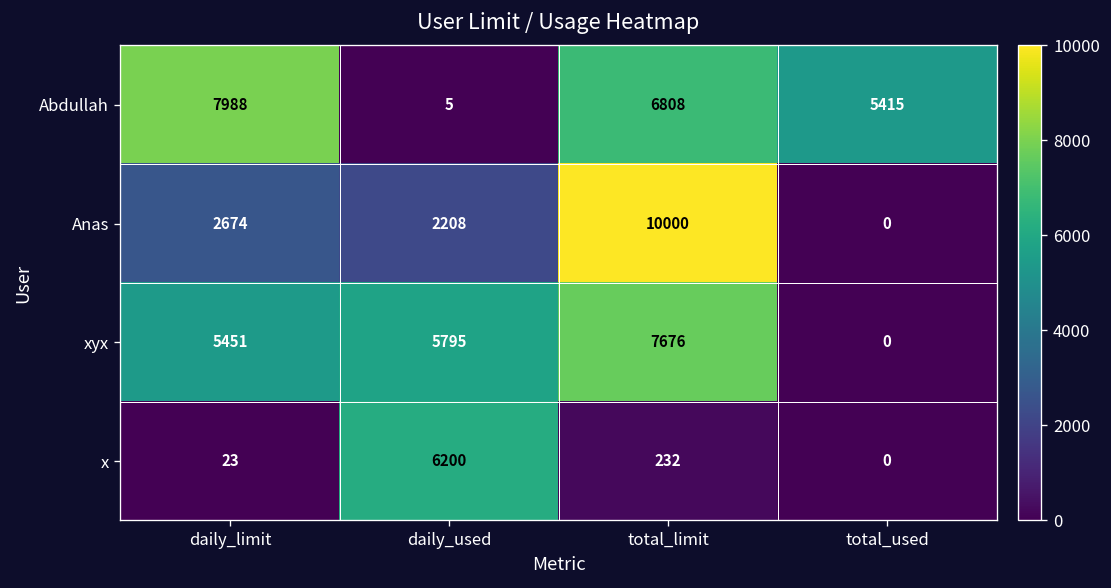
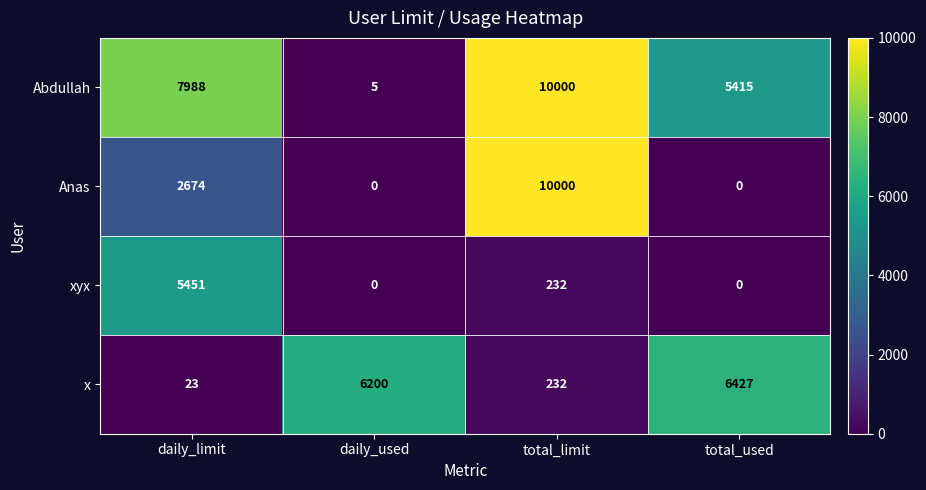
Abdullah, total_limit: 6808 -> 10000
Anas, daily_used: 2208 -> 0
xyx, daily_used: 5795 -> 0
xyx, total_limit: 7676 -> 232
x, total_used: 0 -> 6427
